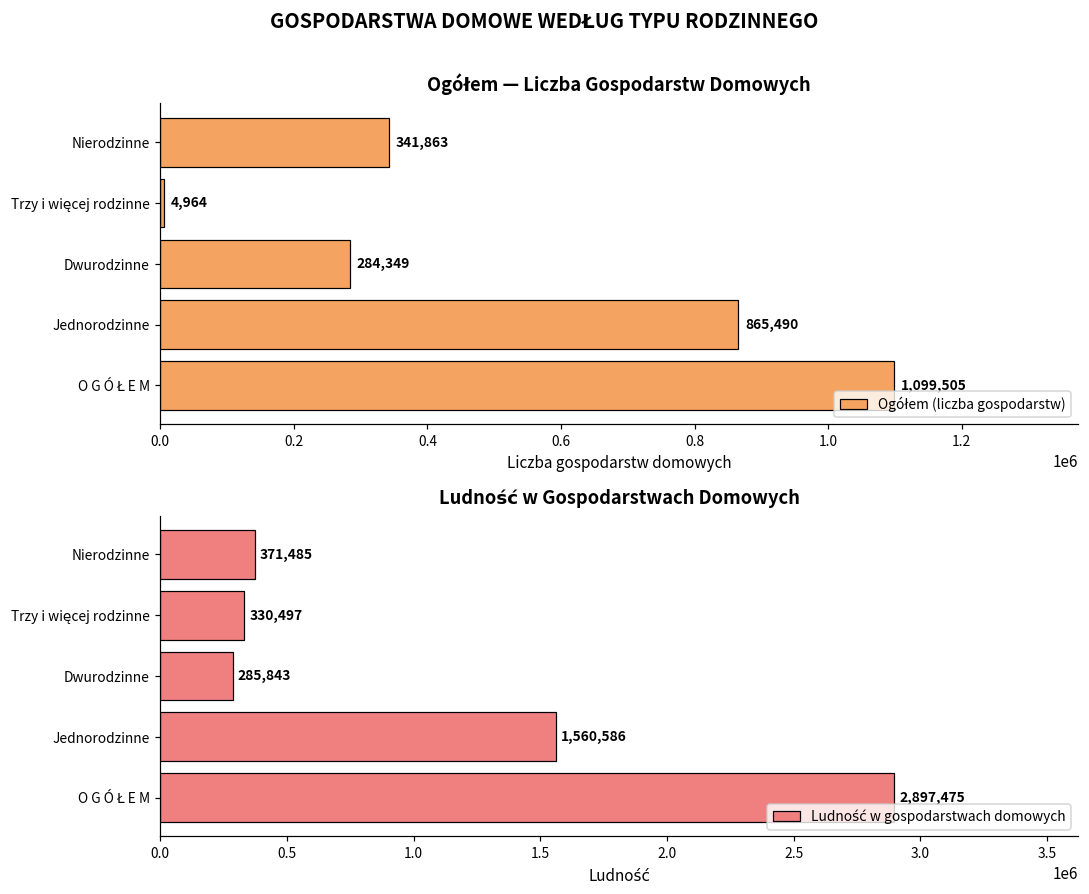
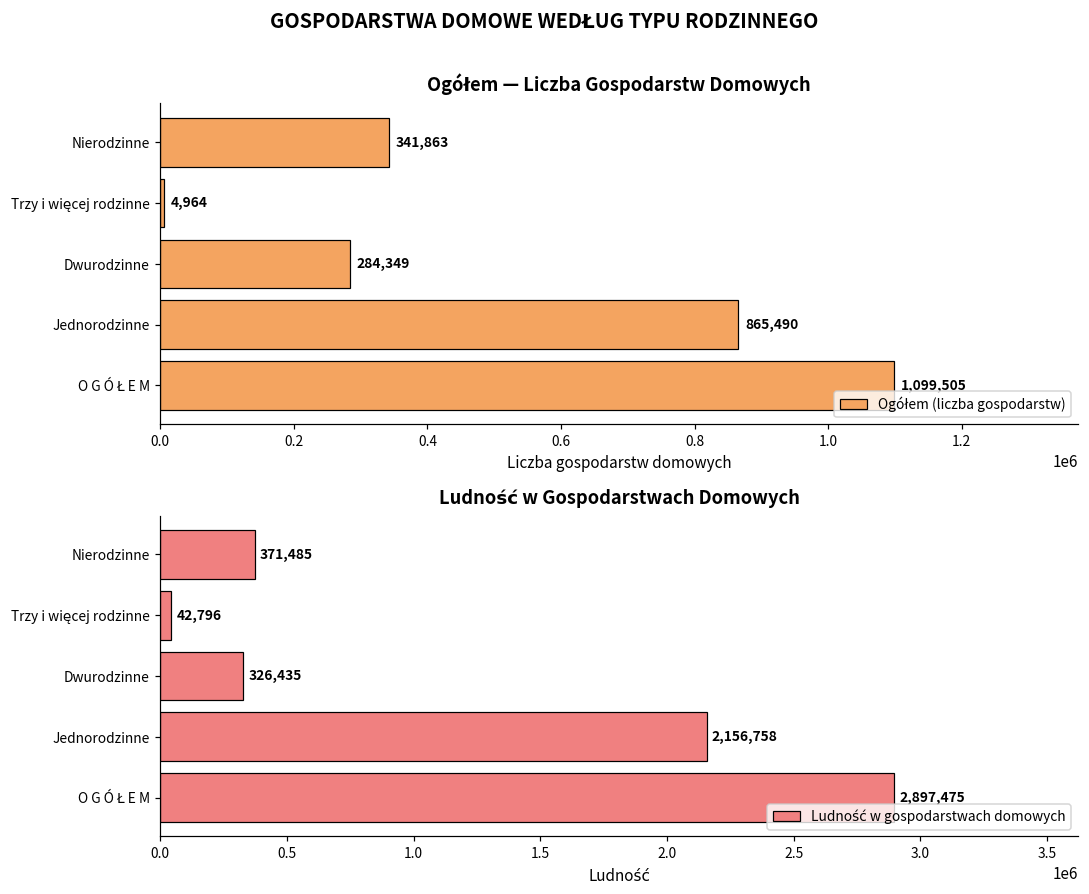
Ludność w Gospodarstwach Domowych, Trzy i więcej rodzinne: 330,497 -> 42,796
Ludność w Gospodarstwach Domowych, Dwurodzinne: 285,843 -> 326,435
Ludność w Gospodarstwach Domowych, Jednorodzinne: 1,560,586 -> 2,156,758
